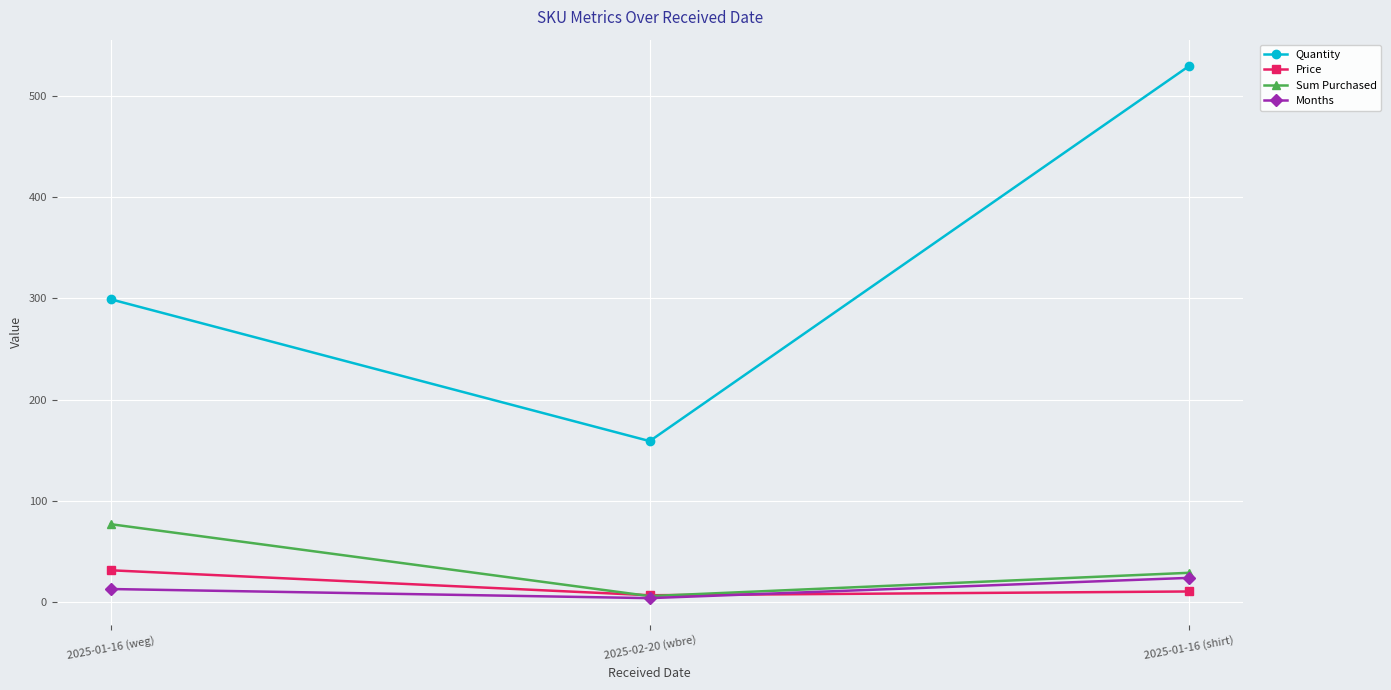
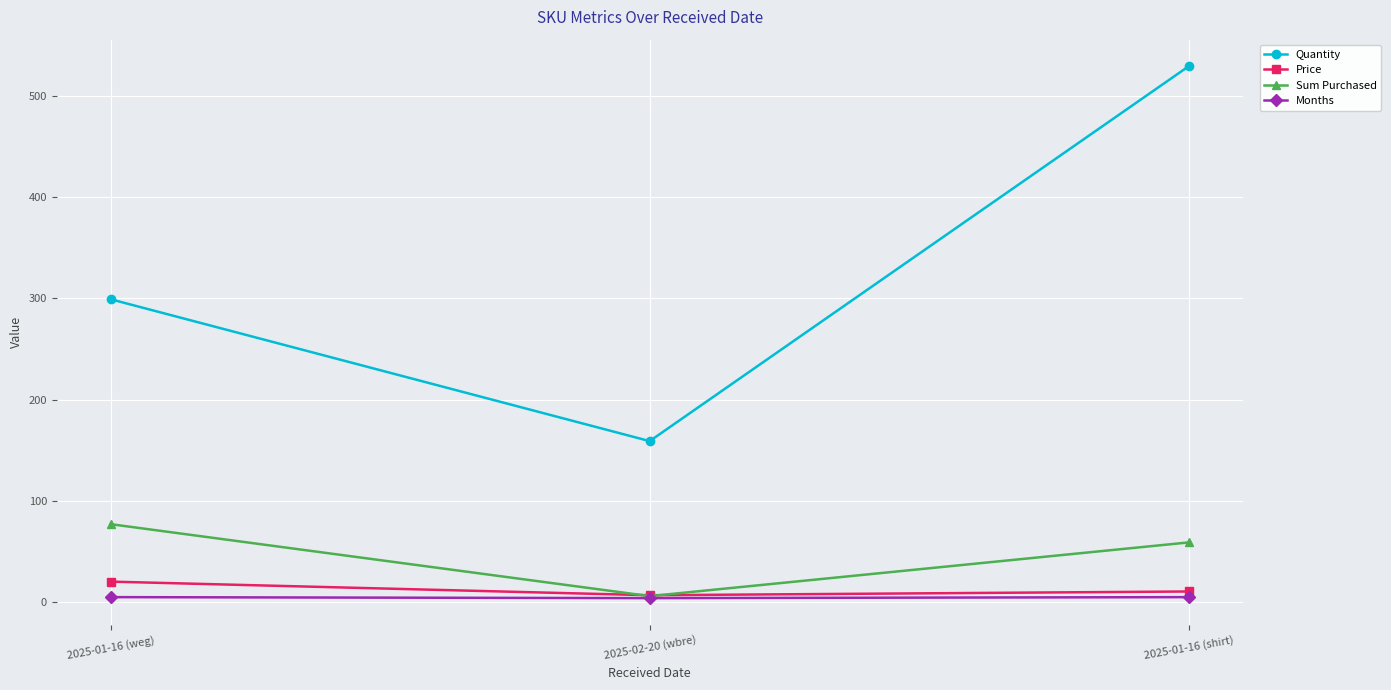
Price, 2025-01-16 (weg): 32 -> 20
Months, 2025-01-16 (weg): 13 -> 5
Sum Purchased, 2025-01-16 (shirt): 29 -> 59
Months, 2025-01-16 (shirt): 24 -> 5
